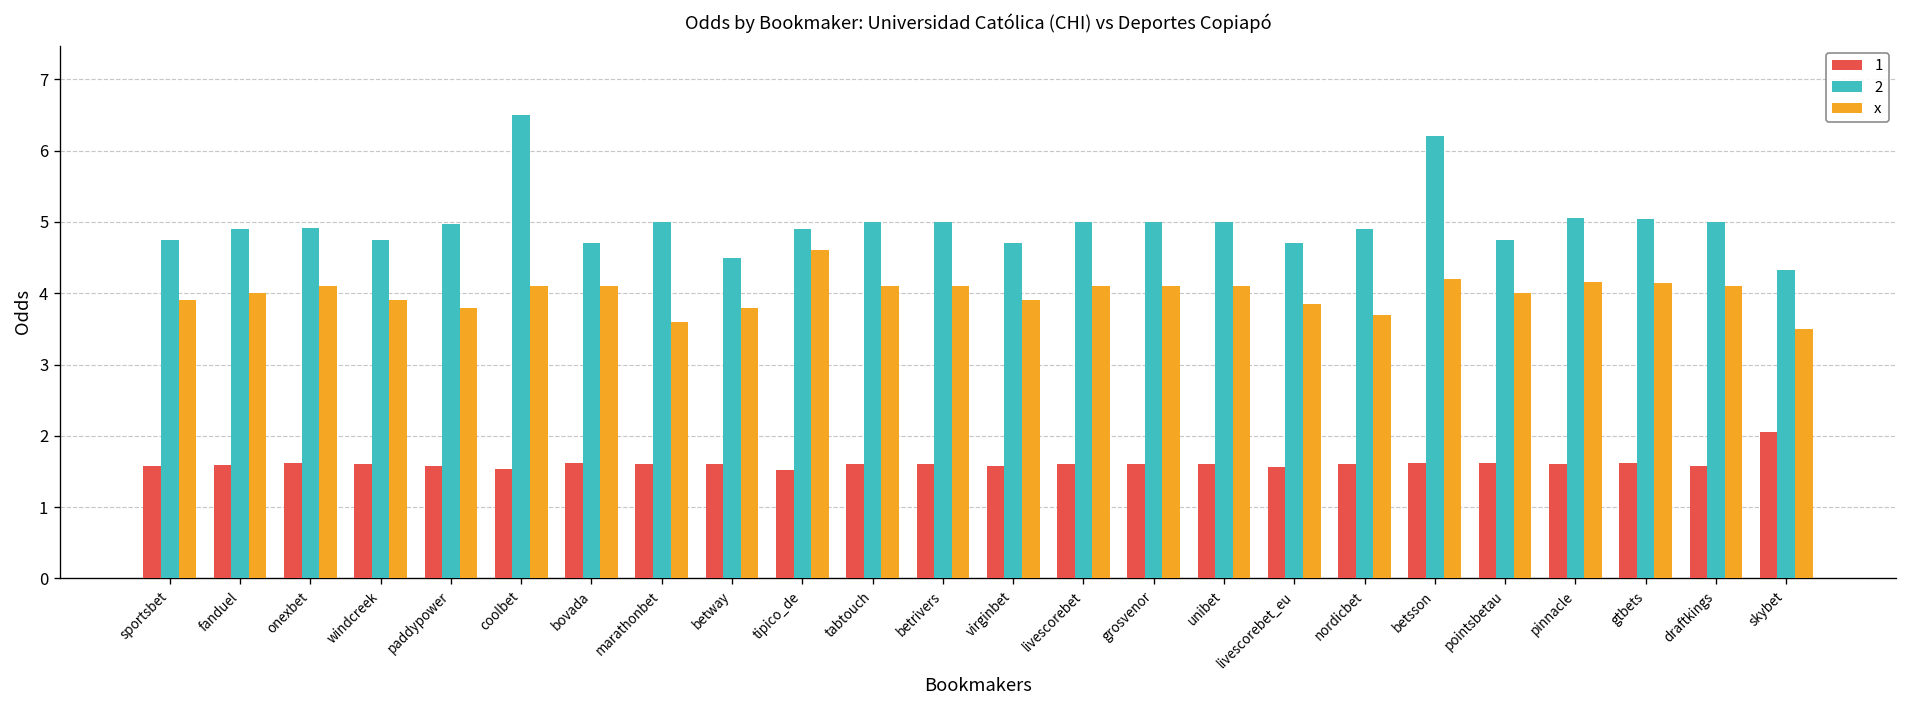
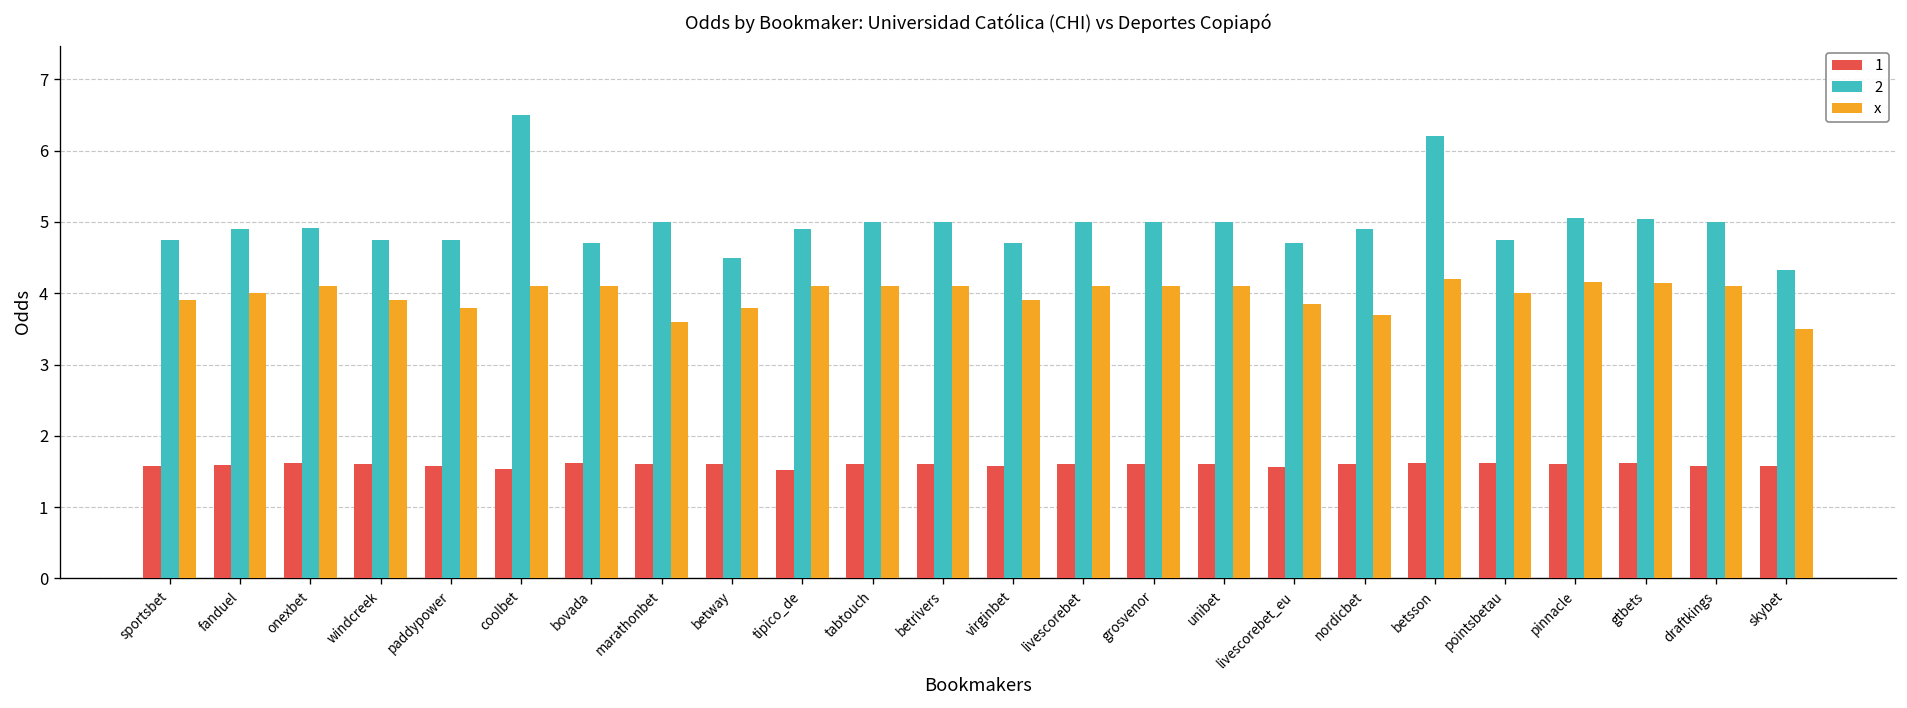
2, paddypower: 5.0 -> 4.8
x, tipico_de: 4.6 -> 4.1
1, skybet: 2.1 -> 1.6
